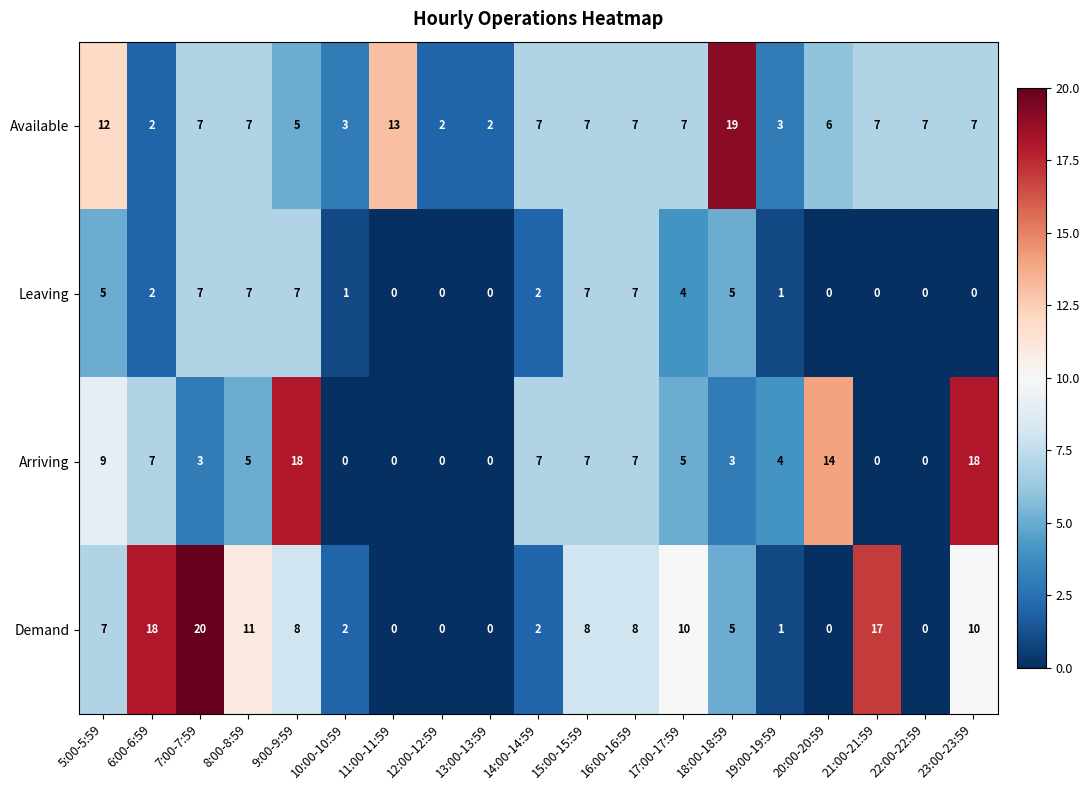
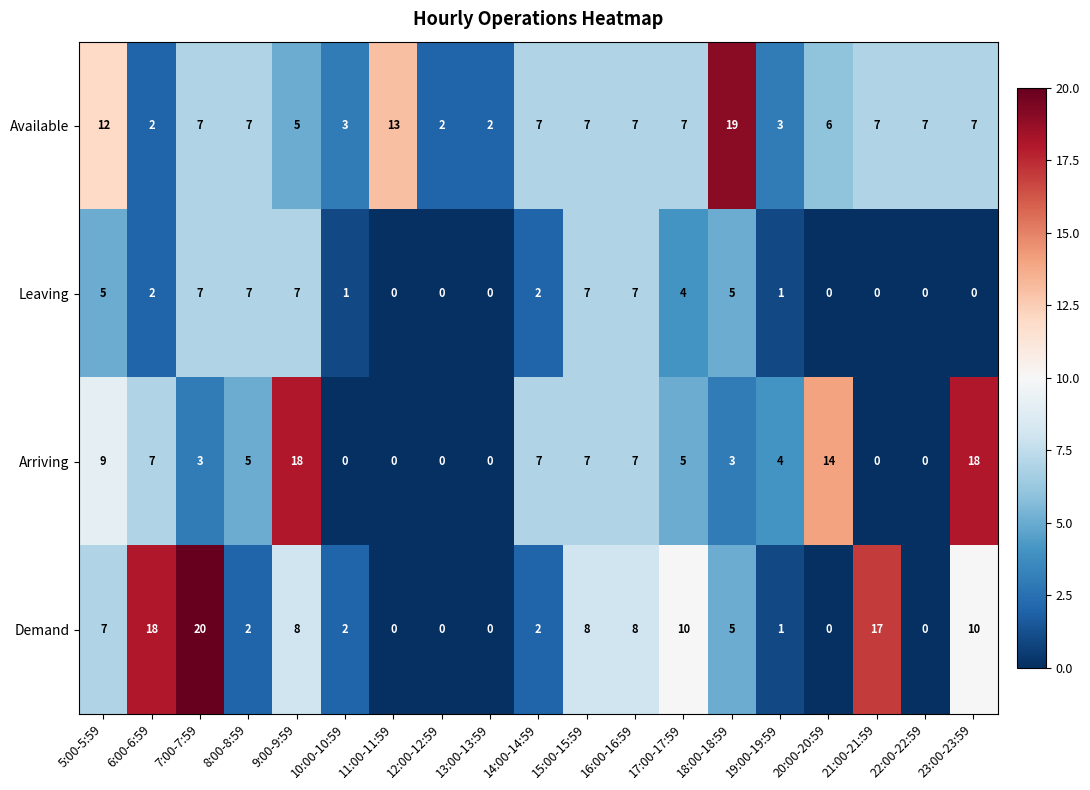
Demand, 8:00-8:59: 11 -> 2
